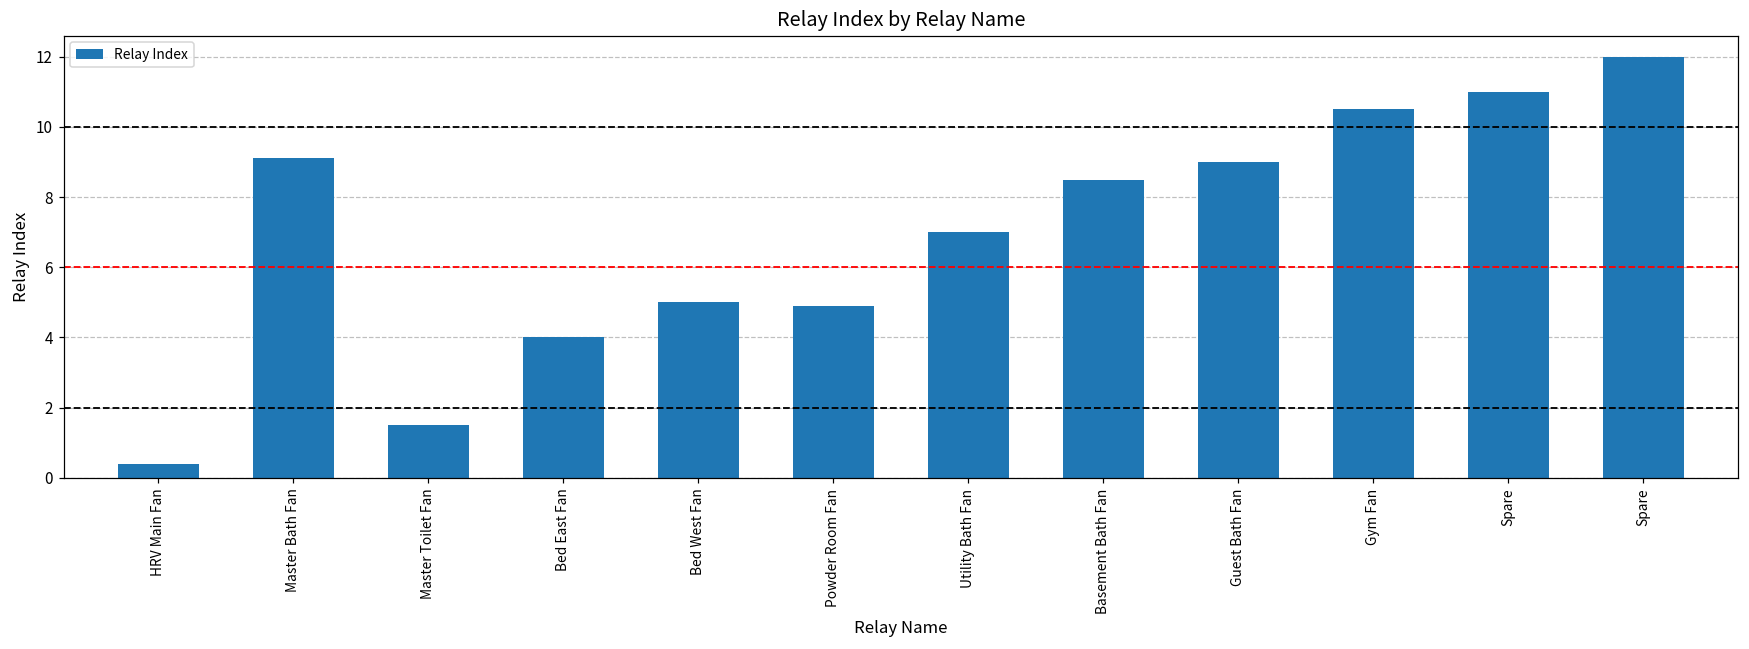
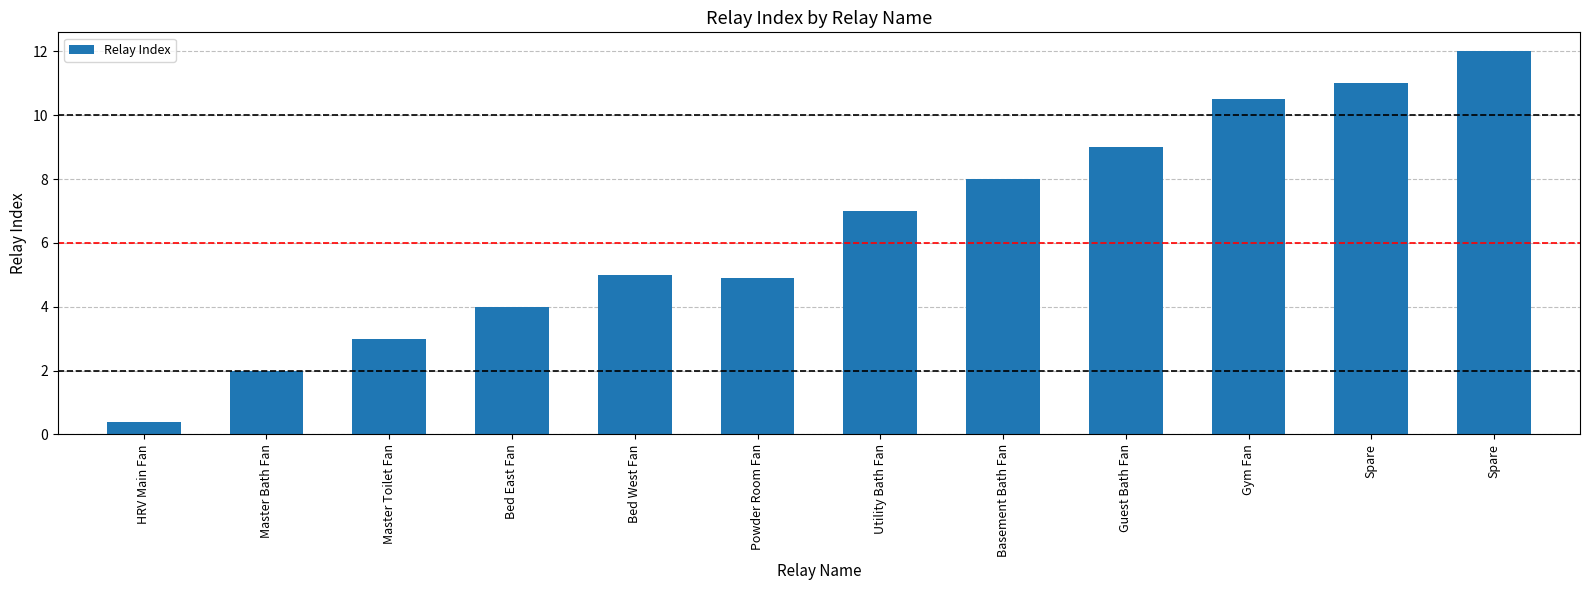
Master Bath Fan: 9.1 -> 2.0
Master Toilet Fan: 1.5 -> 3.0
Basement Bath Fan: 8.5 -> 8.0
